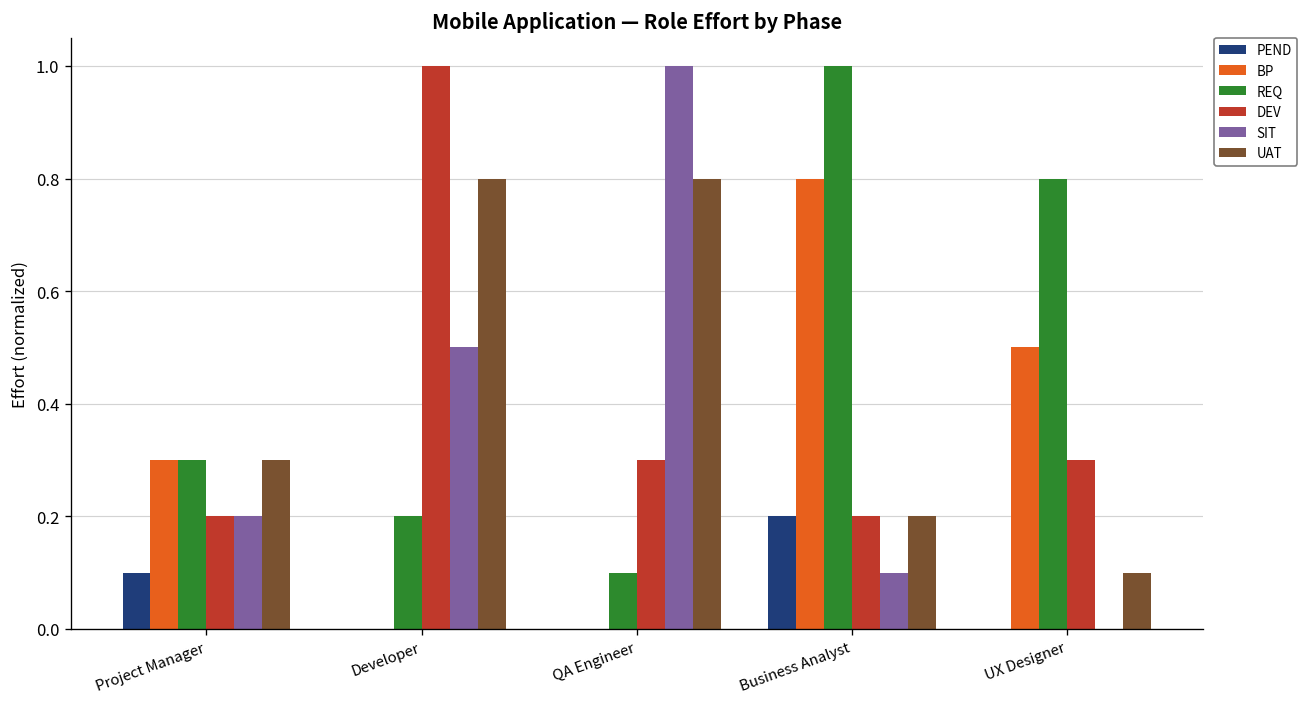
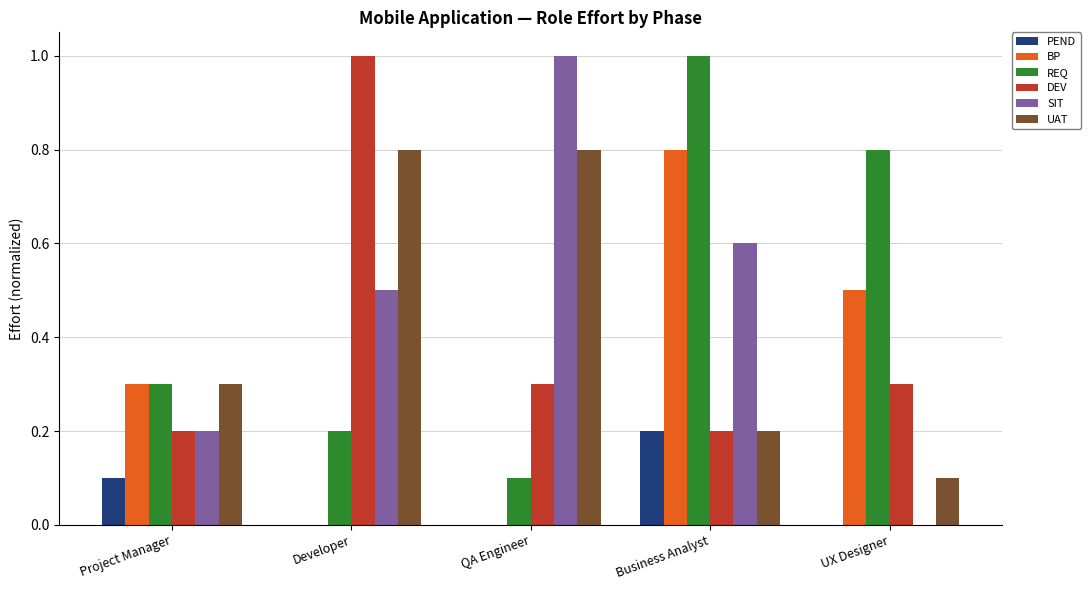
SIT, Business Analyst: 0.1 -> 0.6
